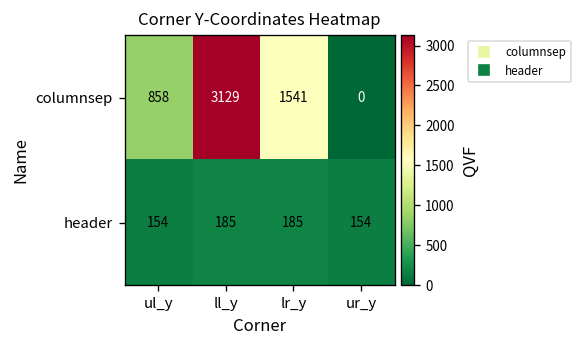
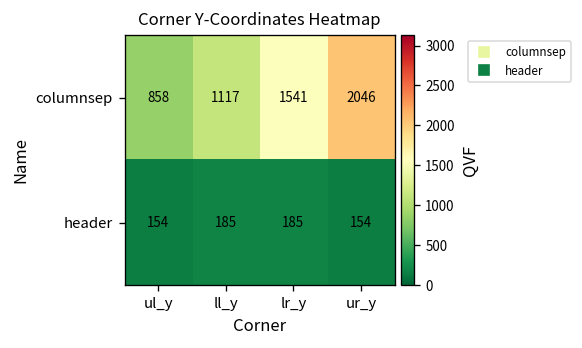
columnsep, ll_y: 3129 -> 1117
columnsep, ur_y: 0 -> 2046
